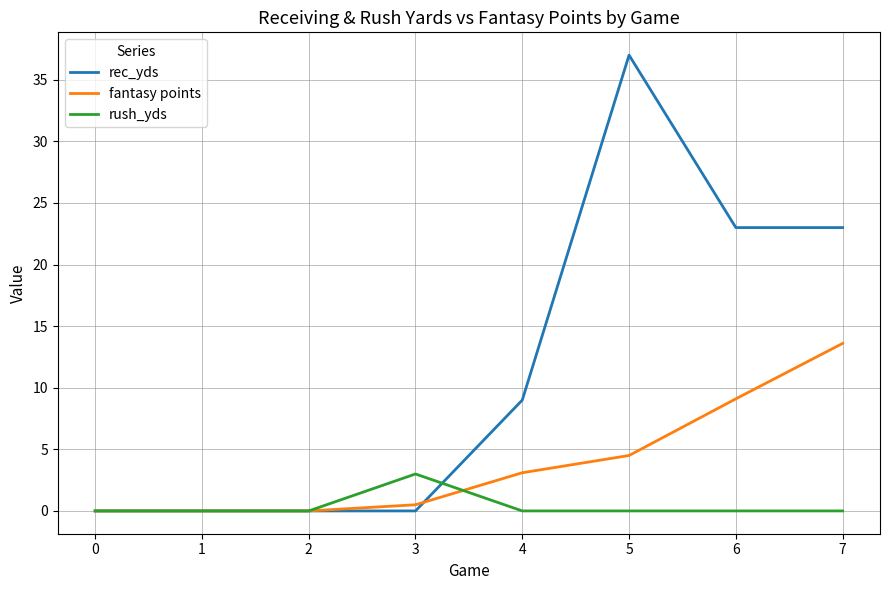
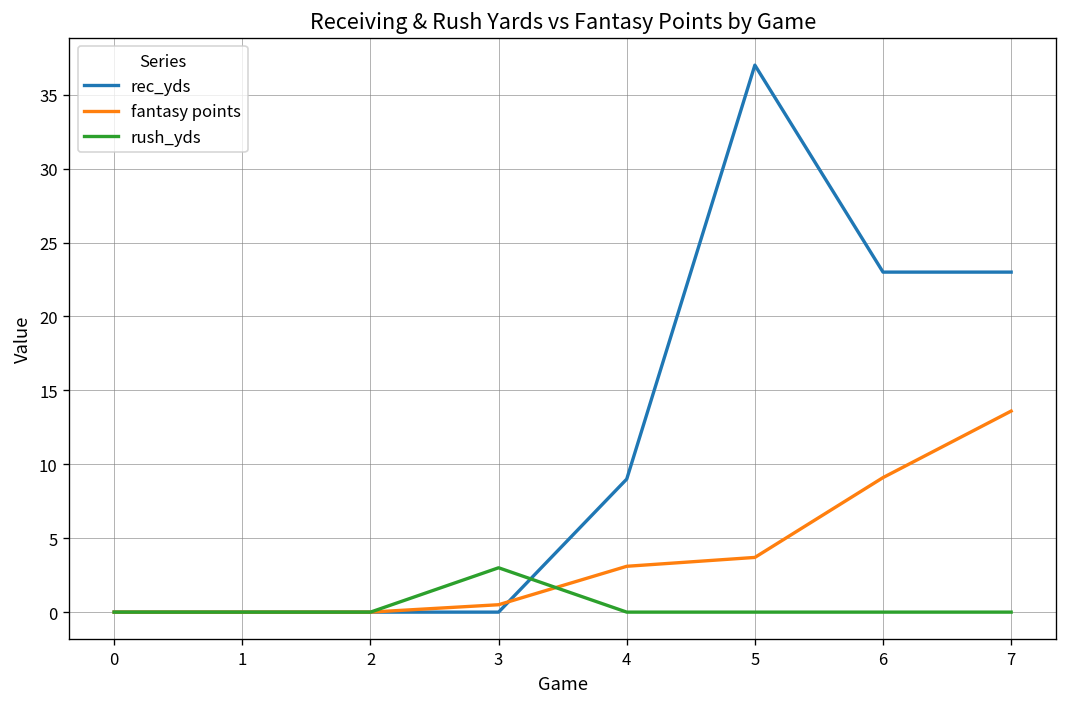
fantasy points, 5: 4.5 -> 3.7
